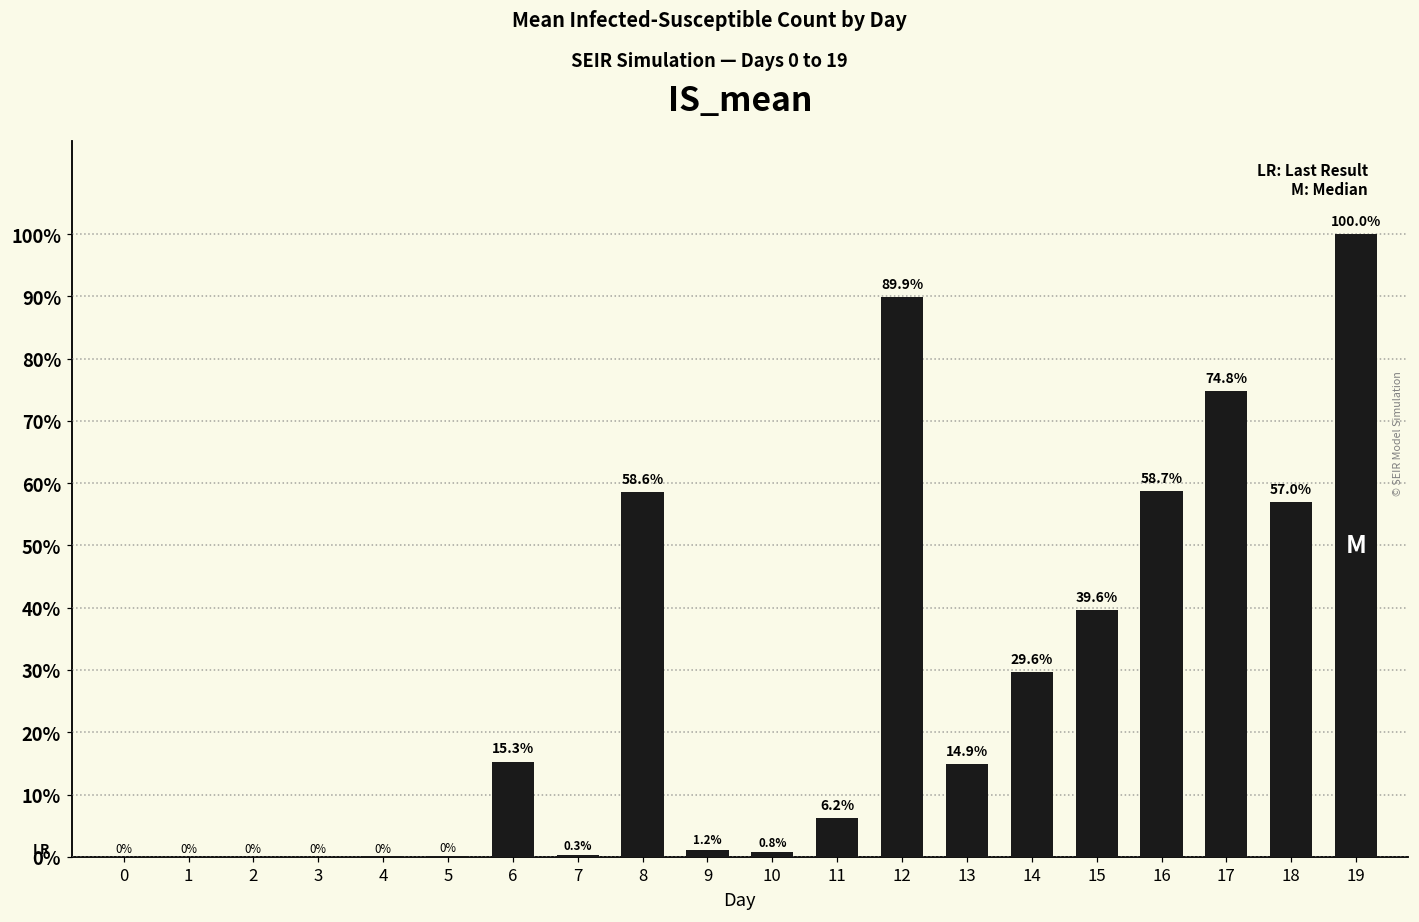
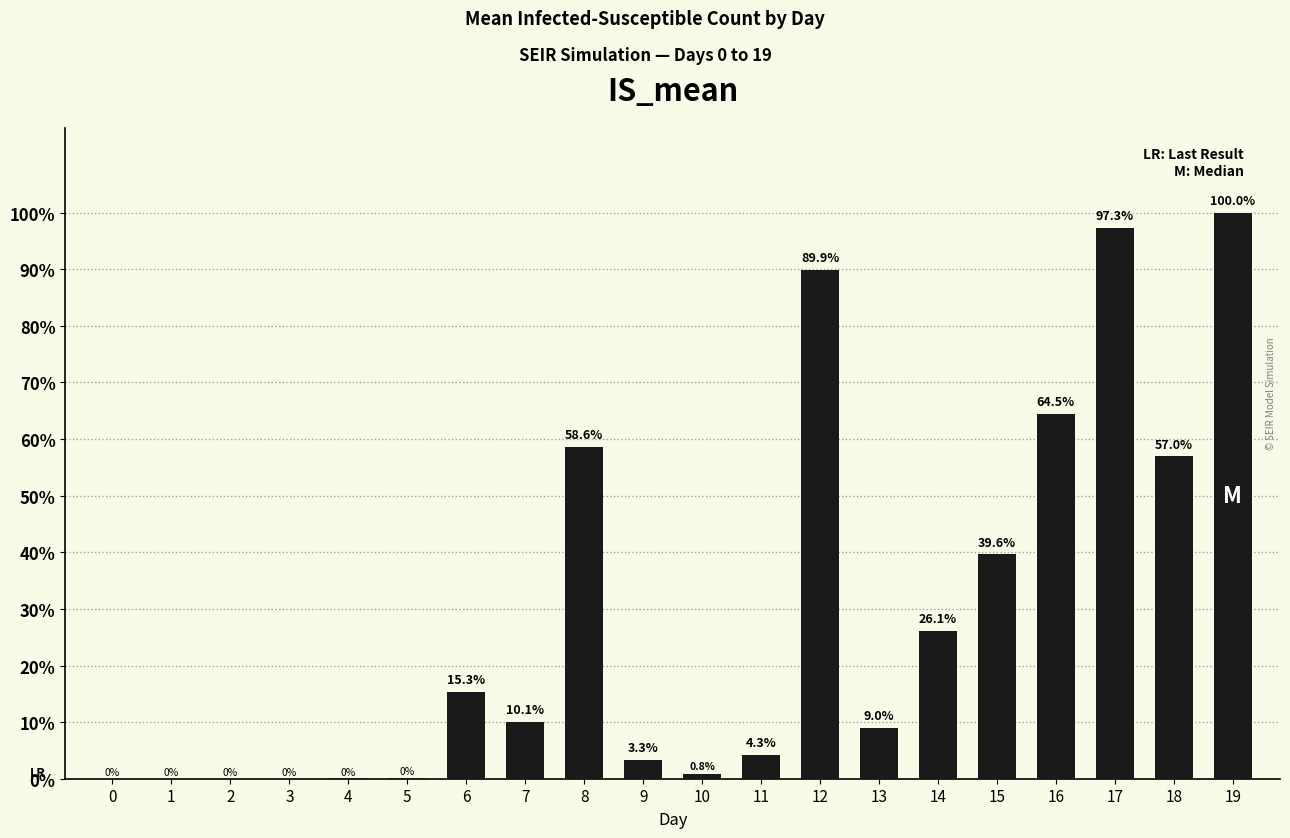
7: 0.3% -> 10.1%
9: 1.2% -> 3.3%
11: 6.2% -> 4.3%
13: 14.9% -> 9.0%
14: 29.6% -> 26.1%
16: 58.7% -> 64.5%
17: 74.8% -> 97.3%
